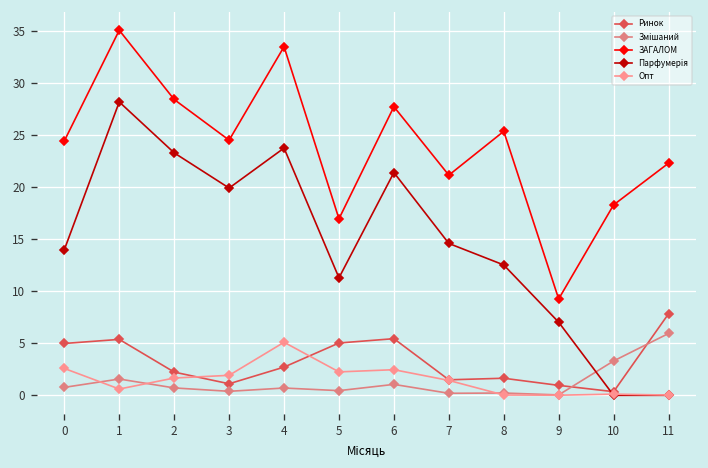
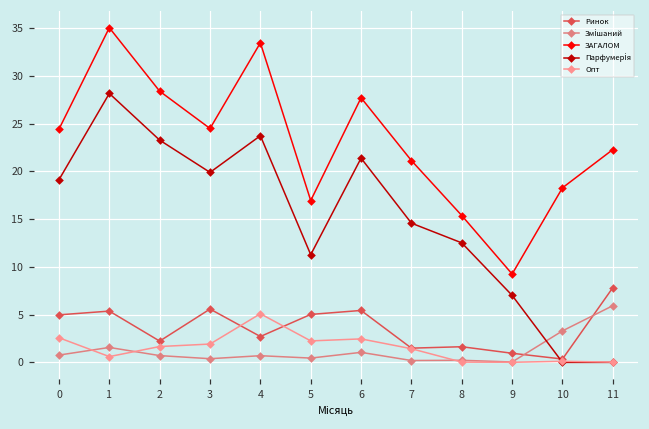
Парфумерія, 0: 14 -> 19
Ринок, 3: 1 -> 6
ЗАГАЛОМ, 8: 25 -> 15
